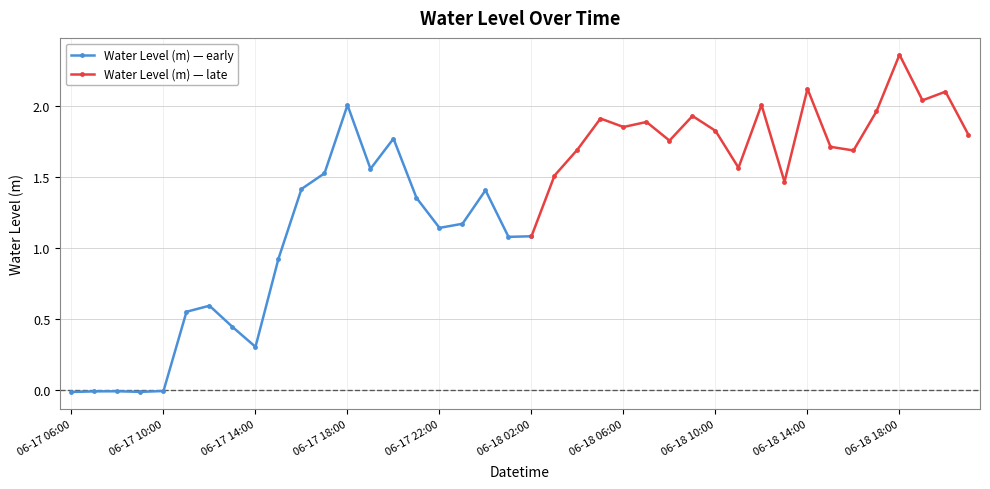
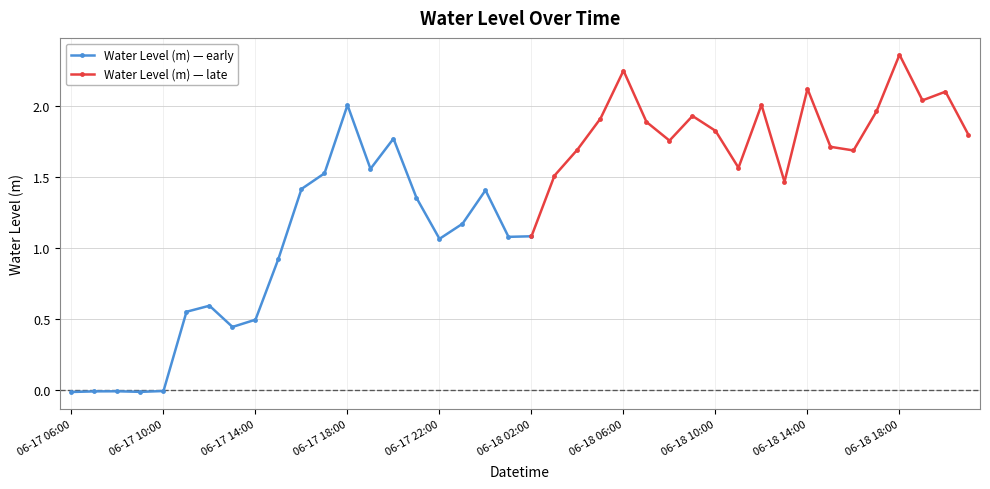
Water Level (m) — early, 06-17 14:00: 0.30 -> 0.50
Water Level (m) — early, 06-17 22:00: 1.14 -> 1.06
Water Level (m) — late, 06-18 06:00: 1.85 -> 2.25
